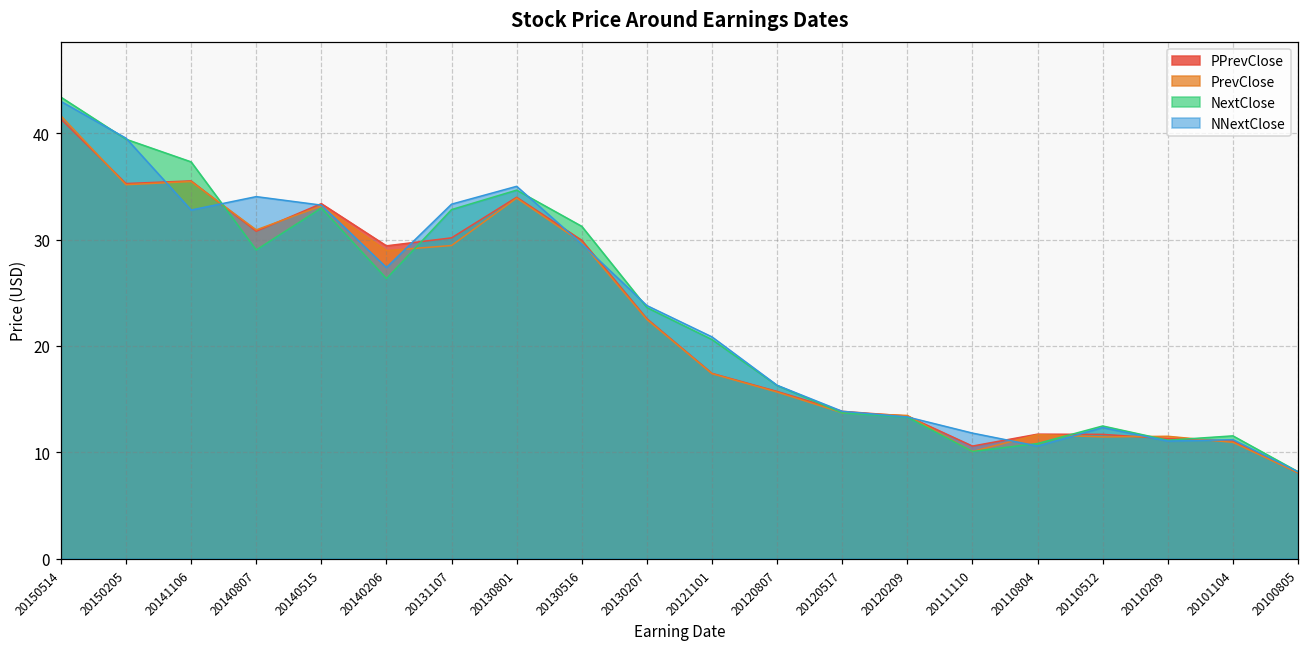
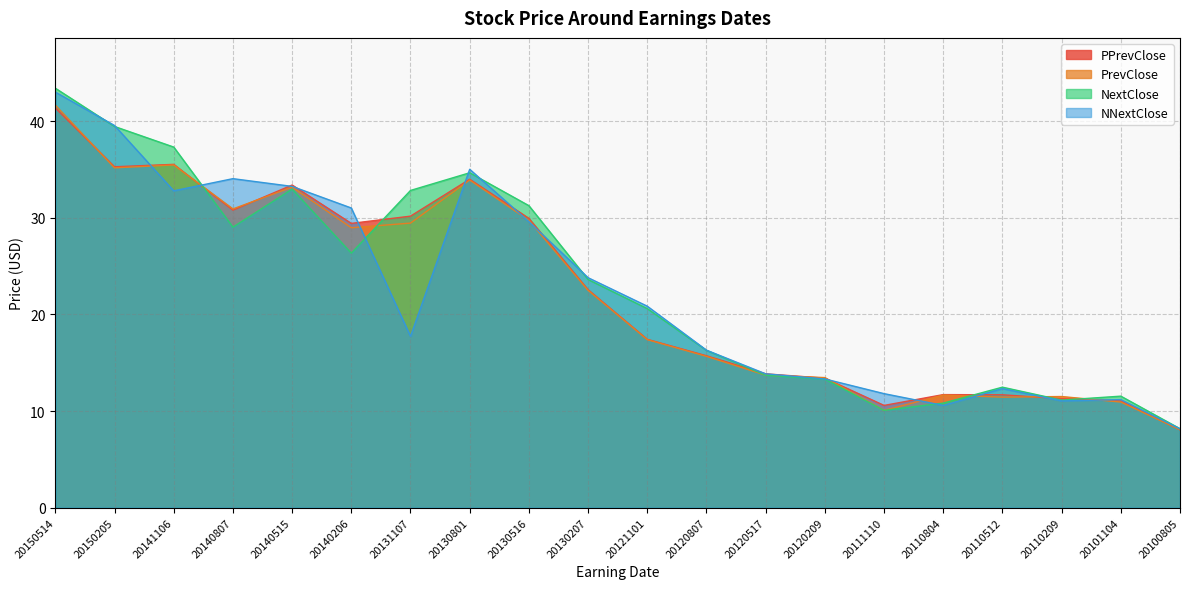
NNextClose, 20140206: 27 -> 31
NNextClose, 20131107: 33 -> 18
